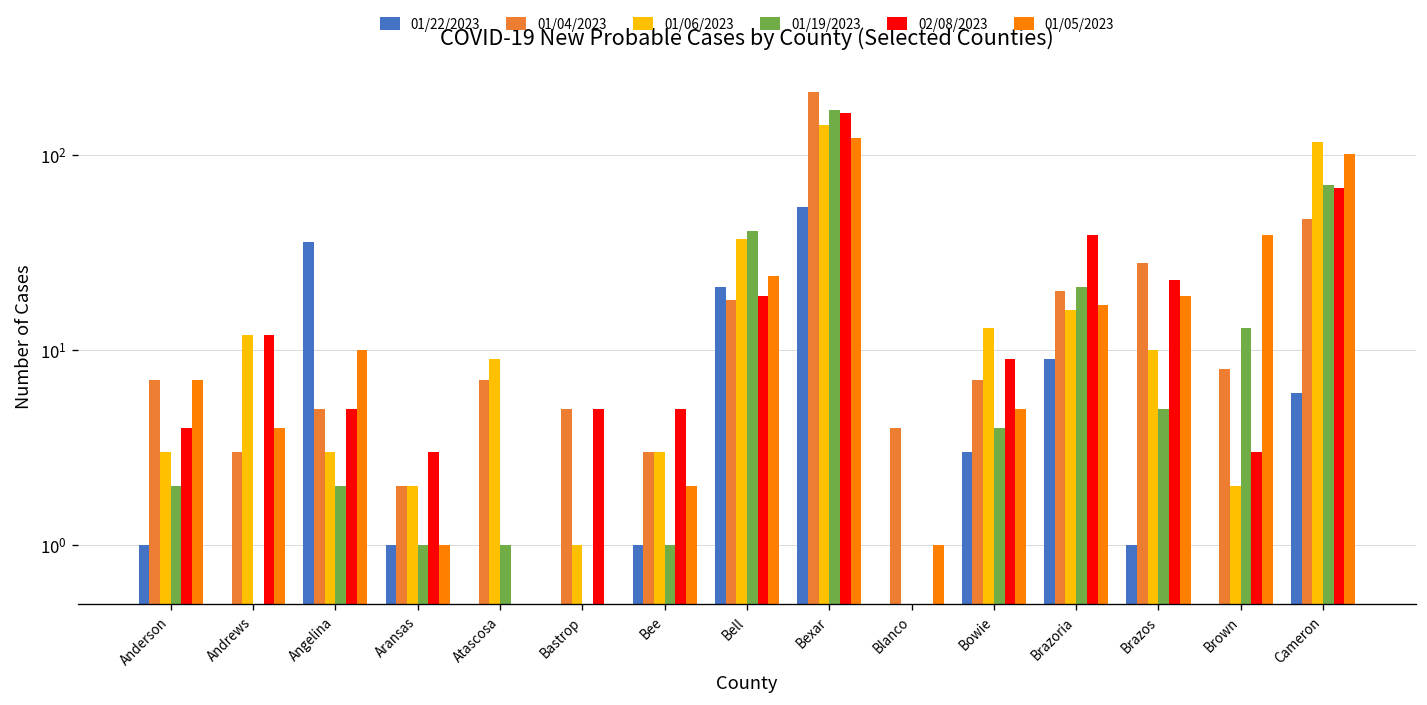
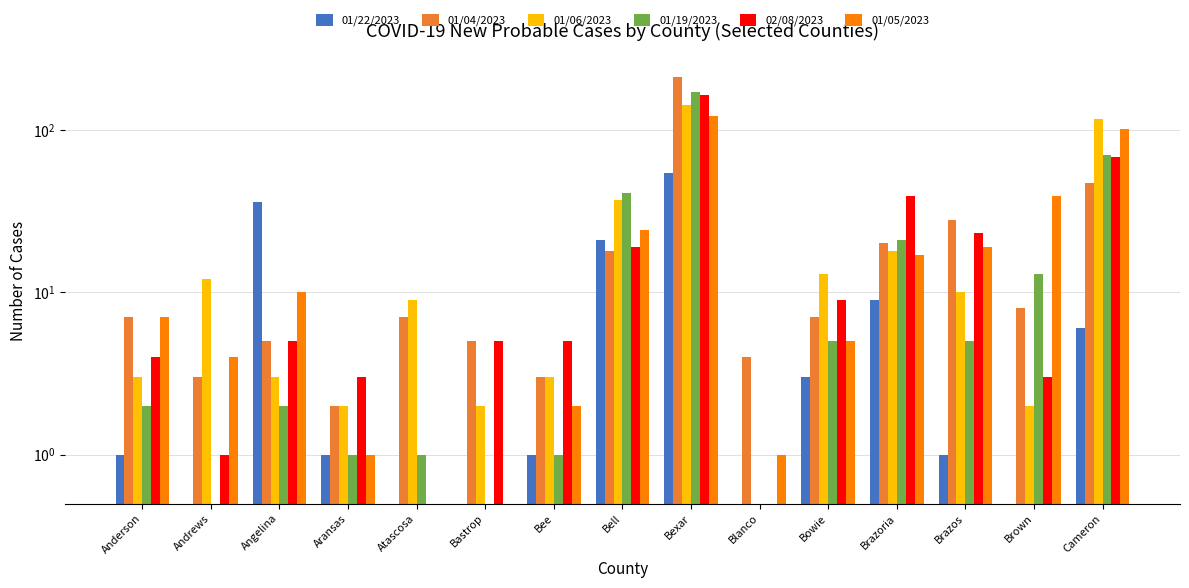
02/08/2023, Andrews: 12 -> 1
01/06/2023, Bastrop: 1 -> 2
01/19/2023, Bowie: 4 -> 5
01/06/2023, Brazoria: 16 -> 18
